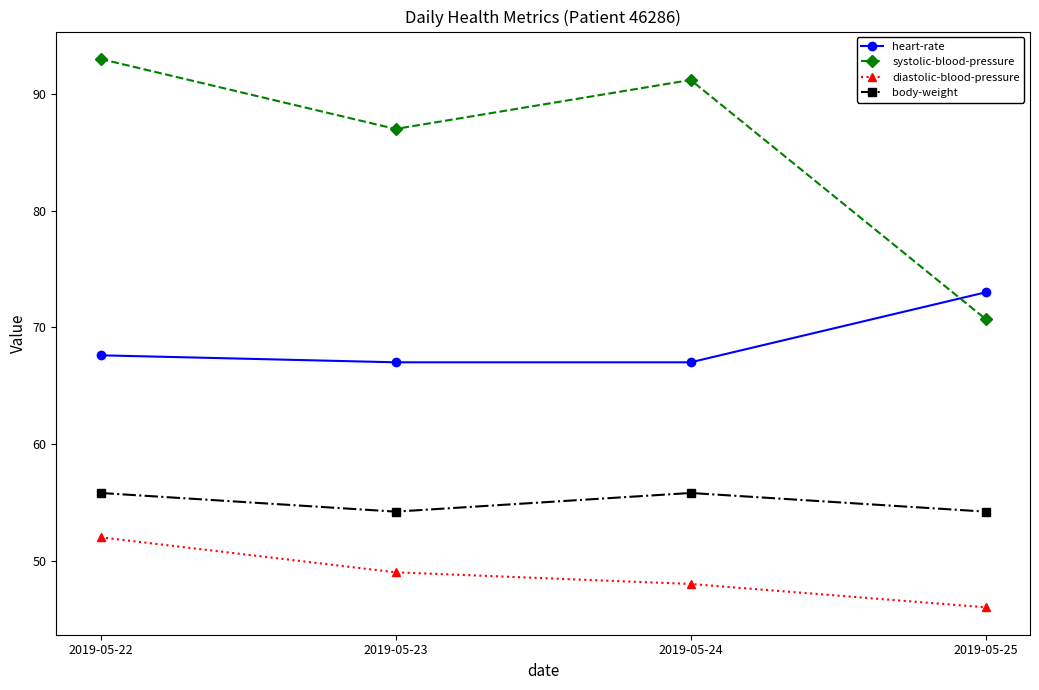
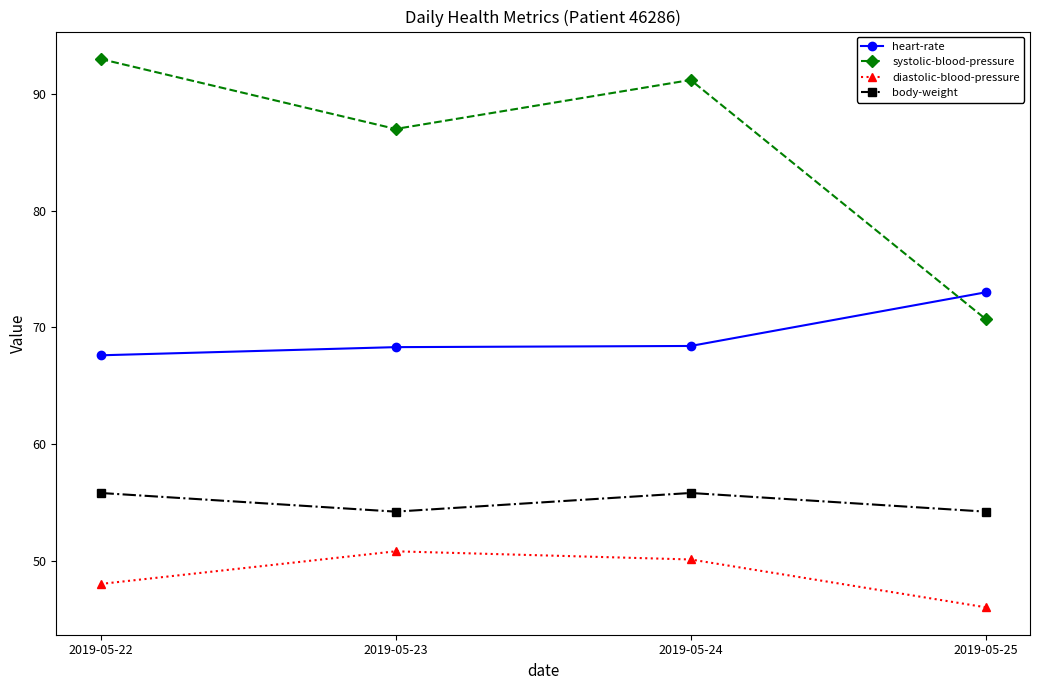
diastolic-blood-pressure, 2019-05-22: 52 -> 48
heart-rate, 2019-05-23: 67.0 -> 68.3
diastolic-blood-pressure, 2019-05-23: 49.0 -> 50.8
heart-rate, 2019-05-24: 67.0 -> 68.4
diastolic-blood-pressure, 2019-05-24: 48.0 -> 50.1
